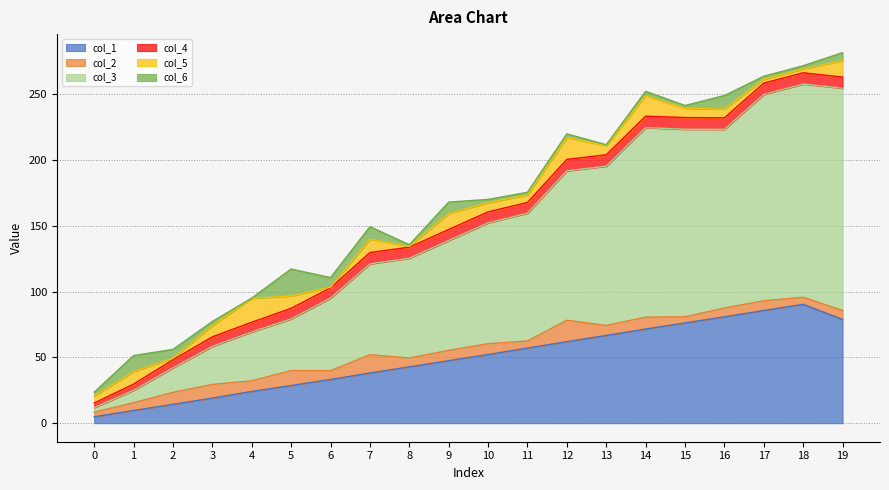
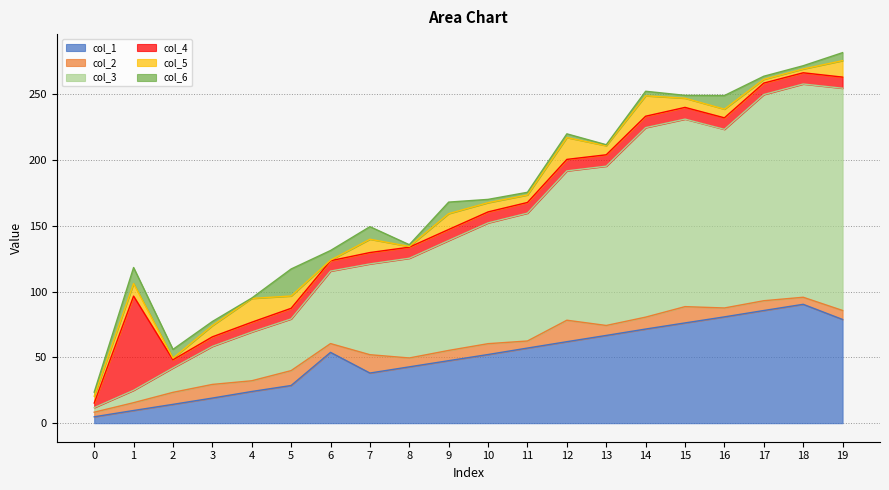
col_4, 1: 5 -> 72
col_1, 6: 33 -> 54
col_2, 15: 5 -> 12
